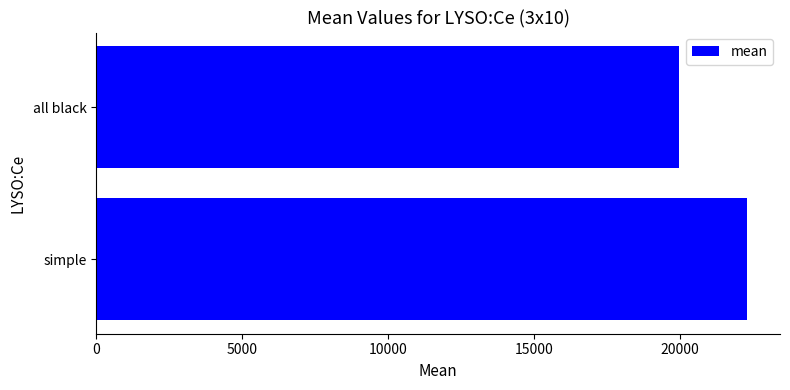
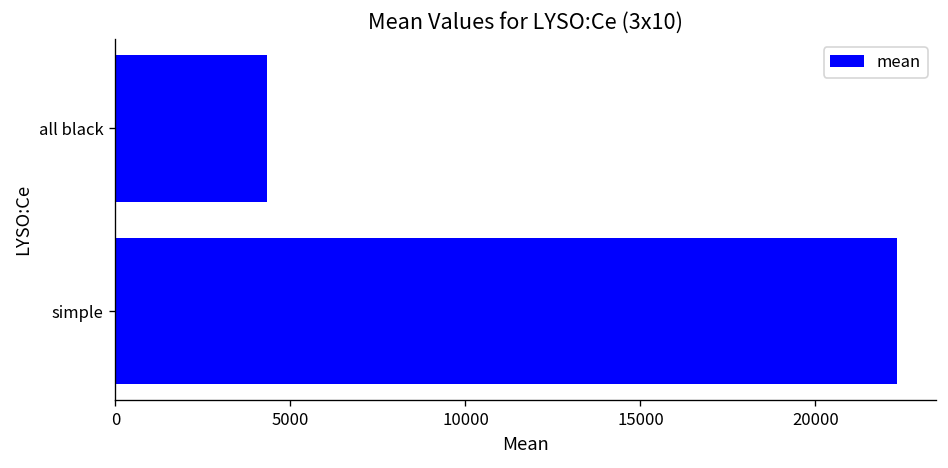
all black: 20000 -> 4300
